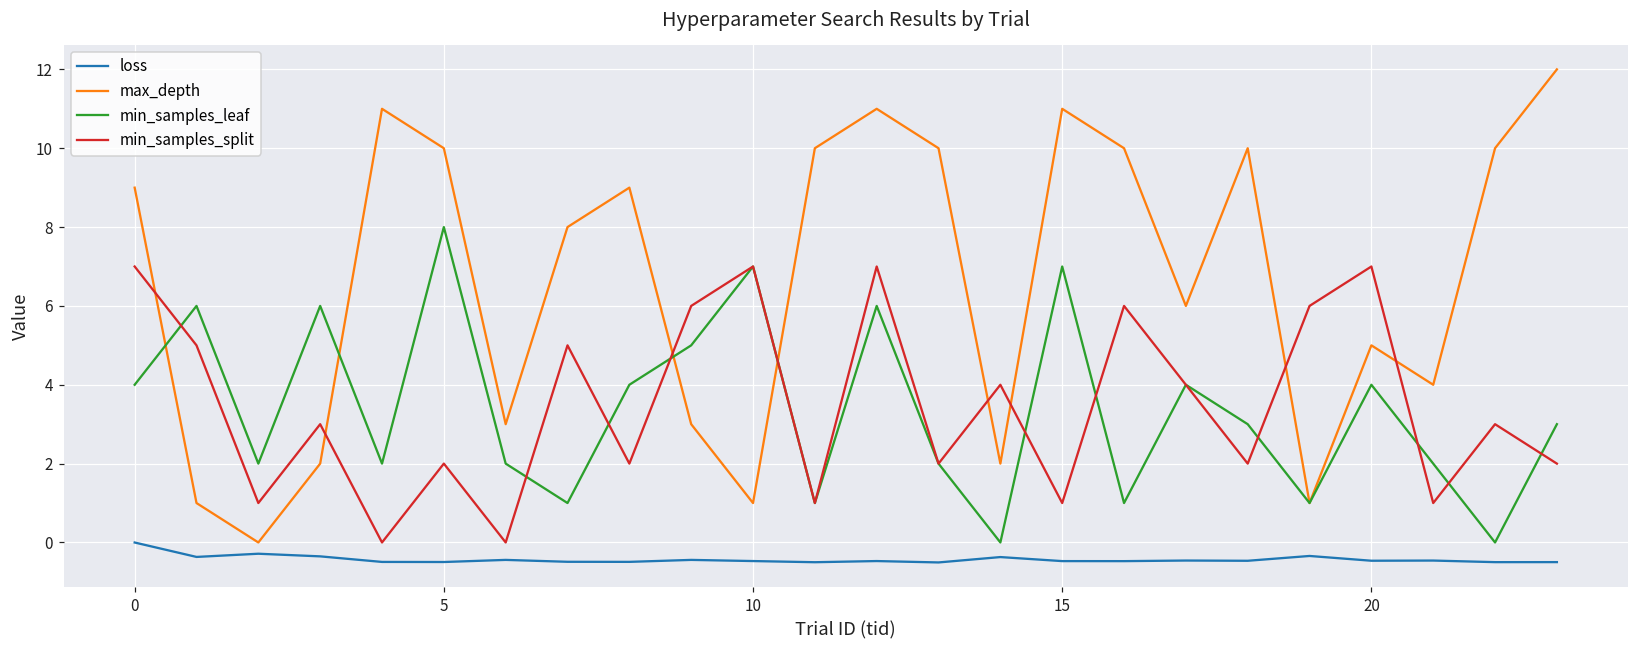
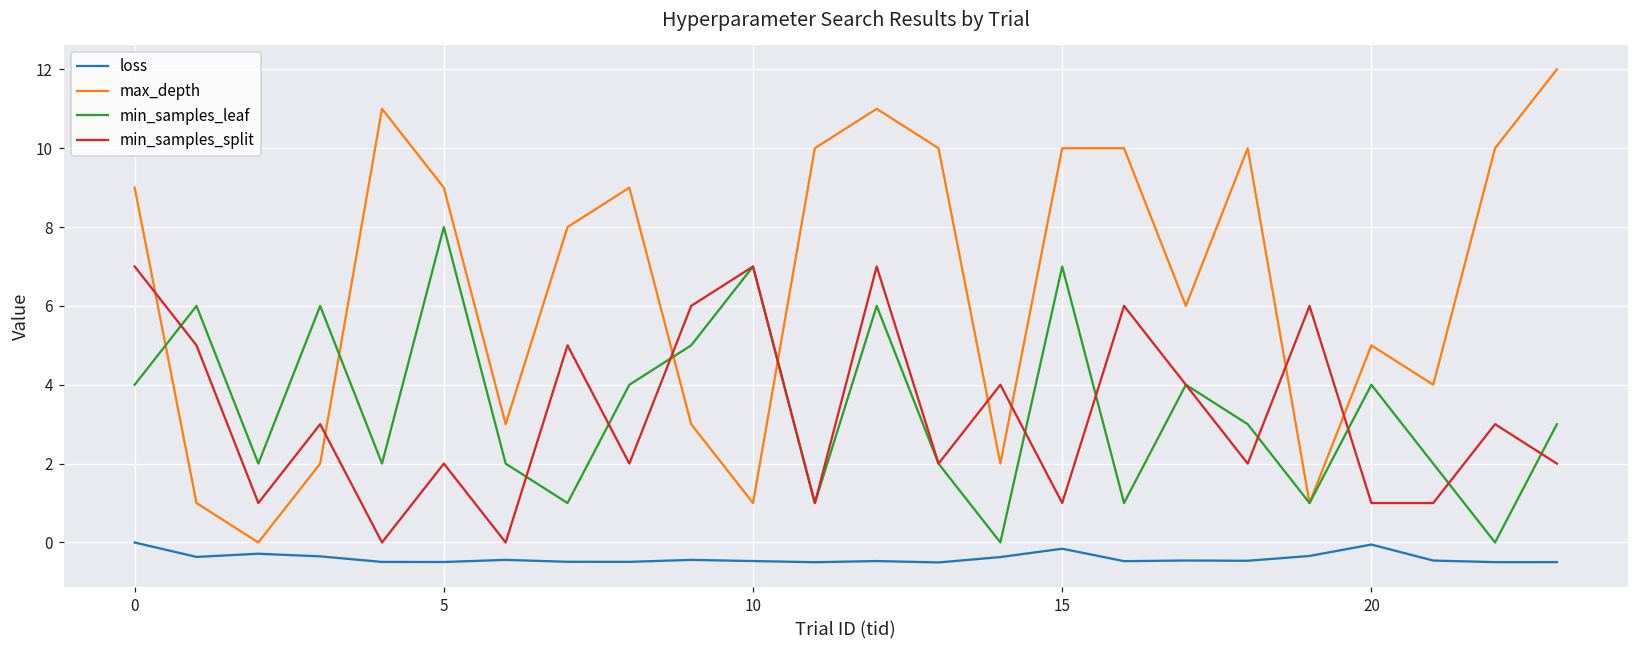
max_depth, 5: 10 -> 9
loss, 15: -0.5 -> -0.2
max_depth, 15: 11 -> 10
loss, 20: -0.5 -> -0.1
min_samples_split, 20: 7 -> 1
